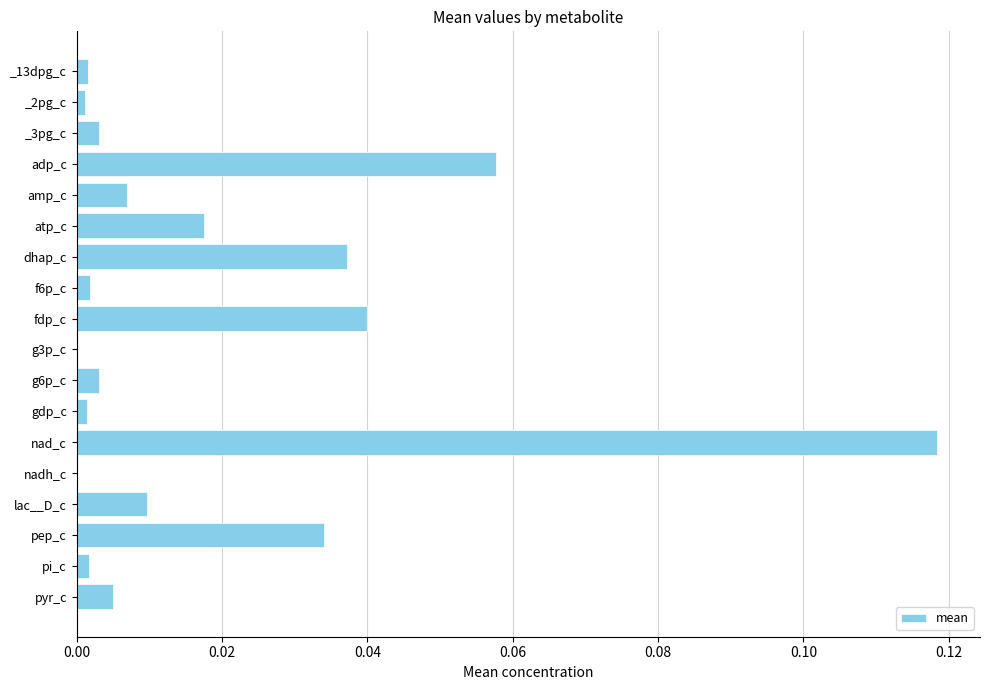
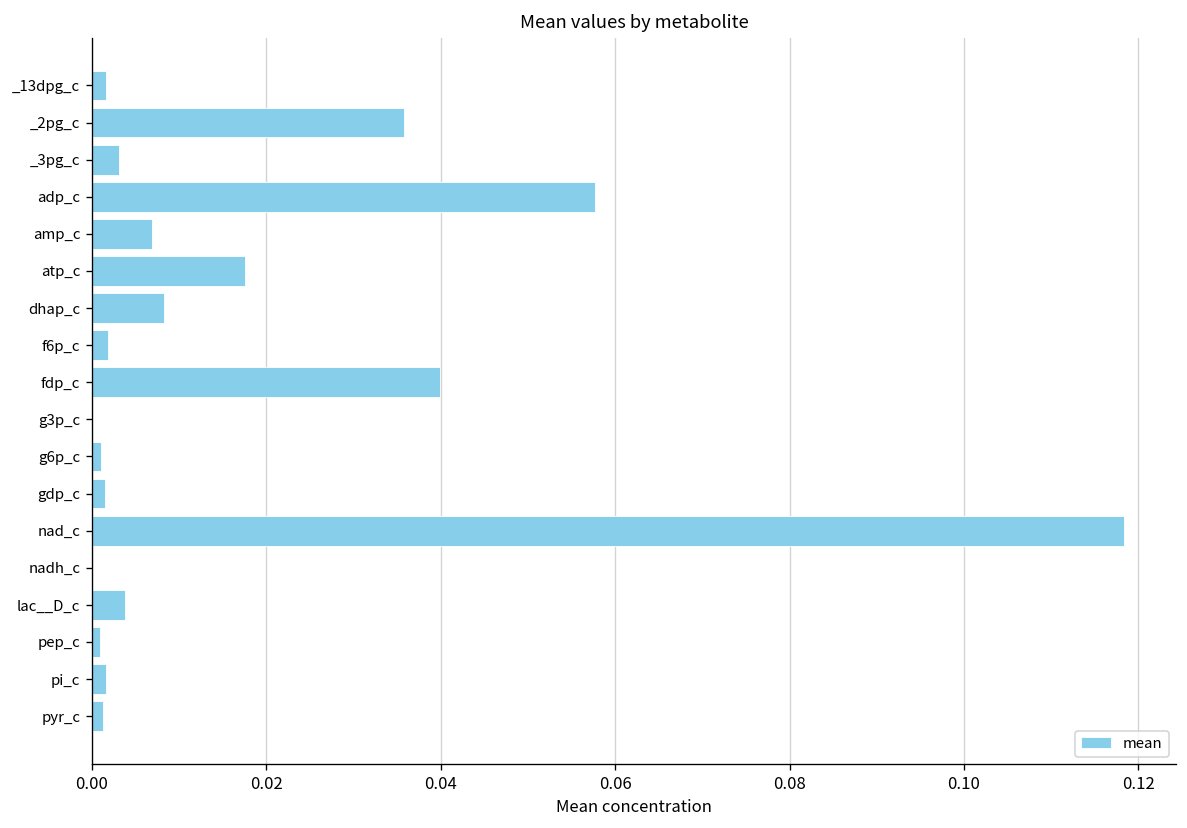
_2pg_c: 0.001 -> 0.036
dhap_c: 0.037 -> 0.008
g6p_c: 0.003 -> 0.001
lac__D_c: 0.010 -> 0.004
pep_c: 0.034 -> 0.001
pyr_c: 0.005 -> 0.001
